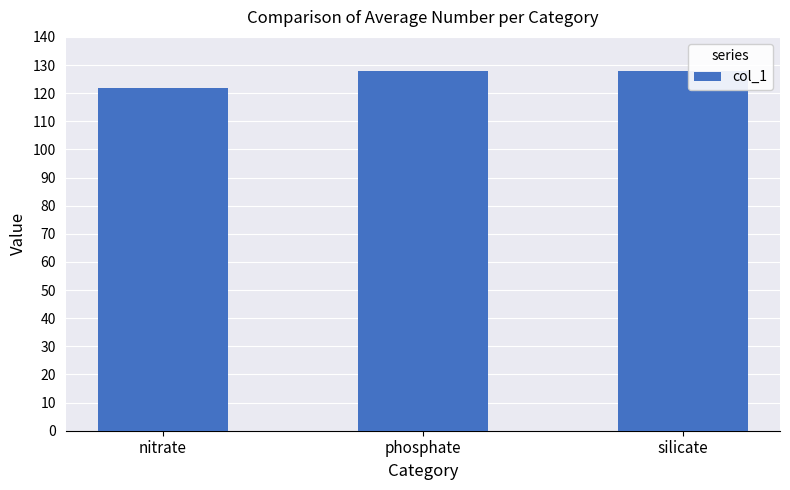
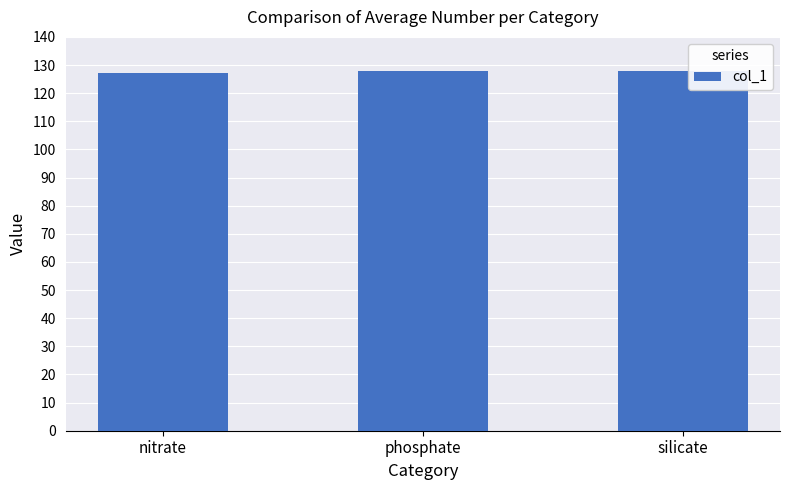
nitrate: 122 -> 127
